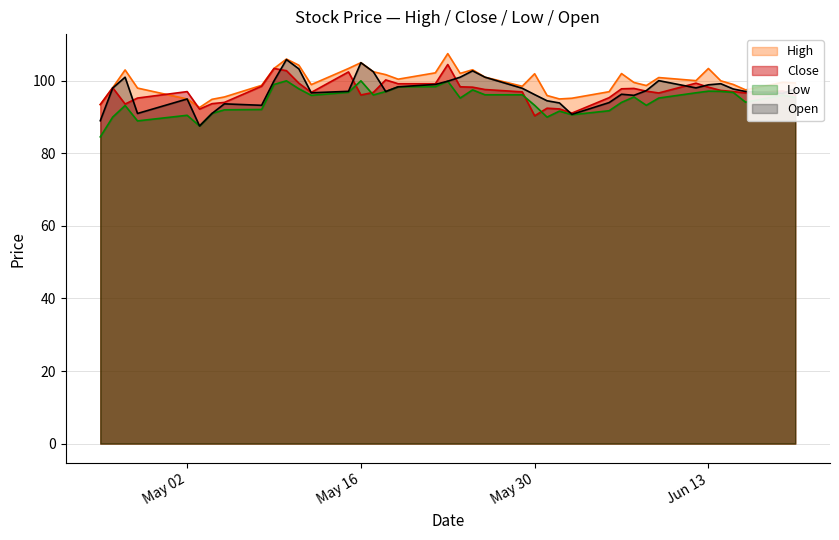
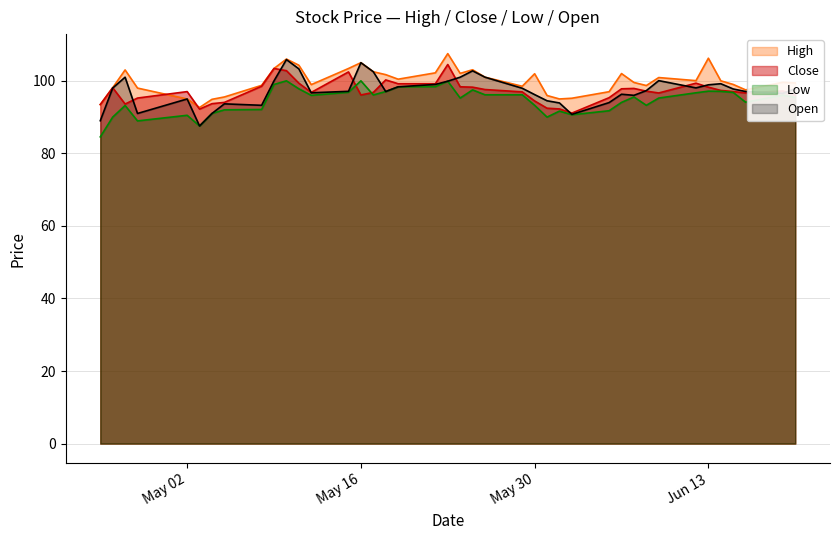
Close, May 30: 90 -> 94
High, Jun 13: 103 -> 106
